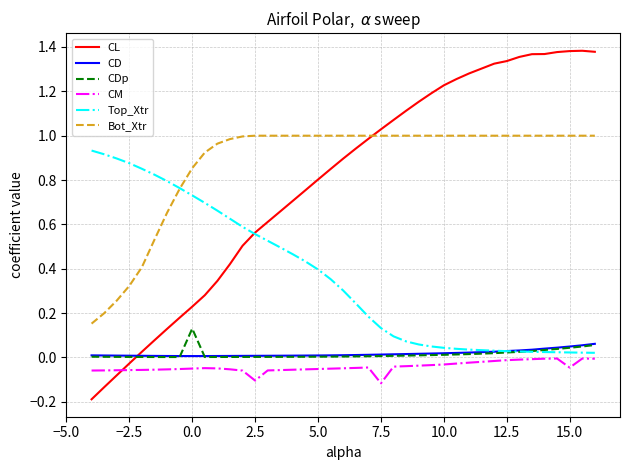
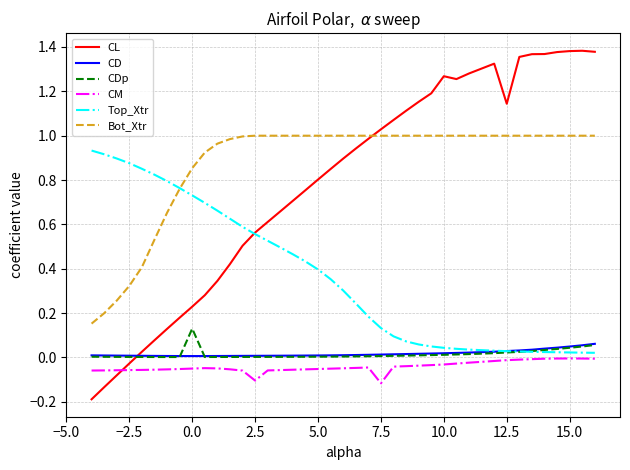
CL, 10.0: 1.23 -> 1.27
CL, 12.5: 1.34 -> 1.14
CM, 15.0: -0.05 -> 0.00
